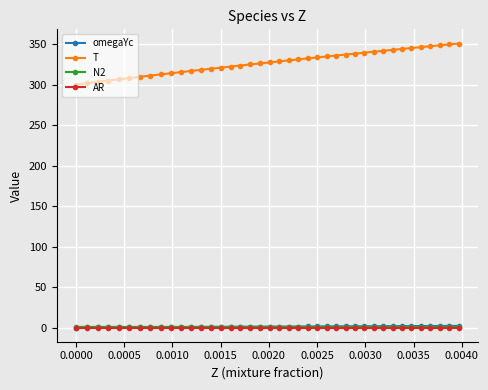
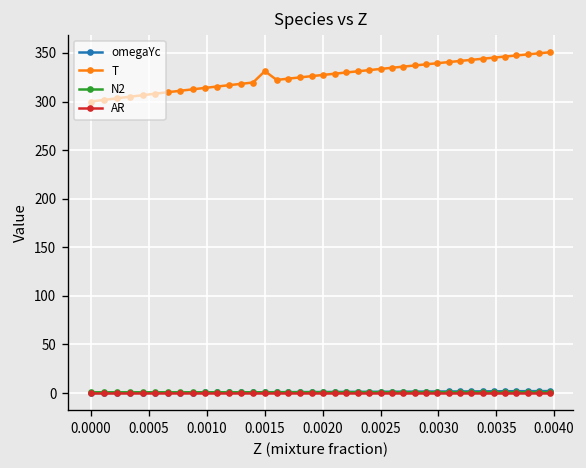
T, 0.0015: 320 -> 330
